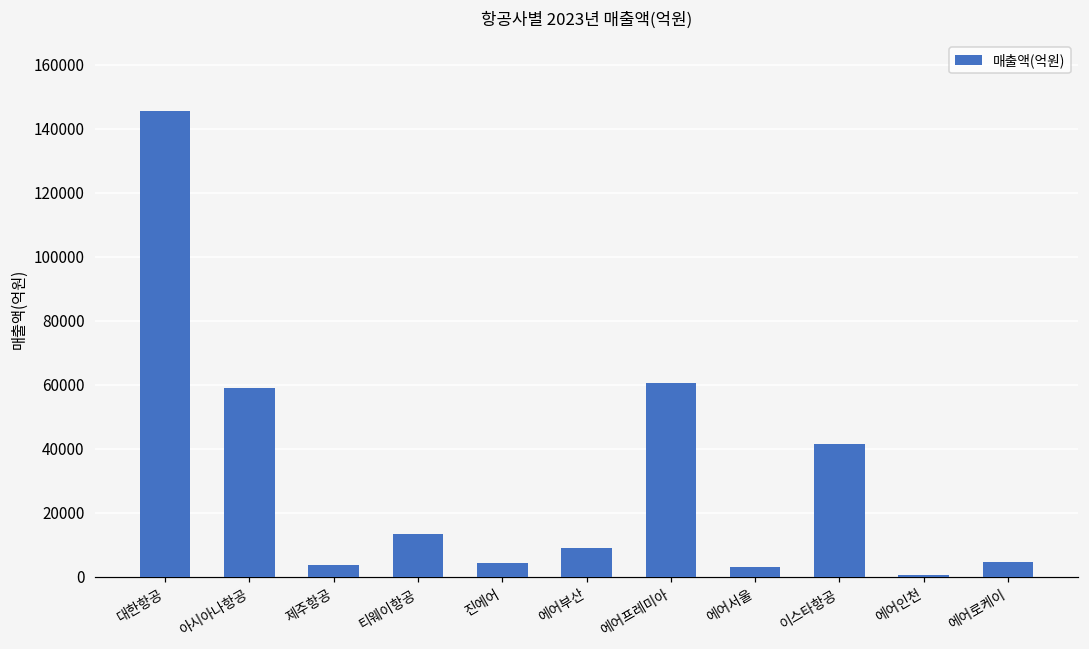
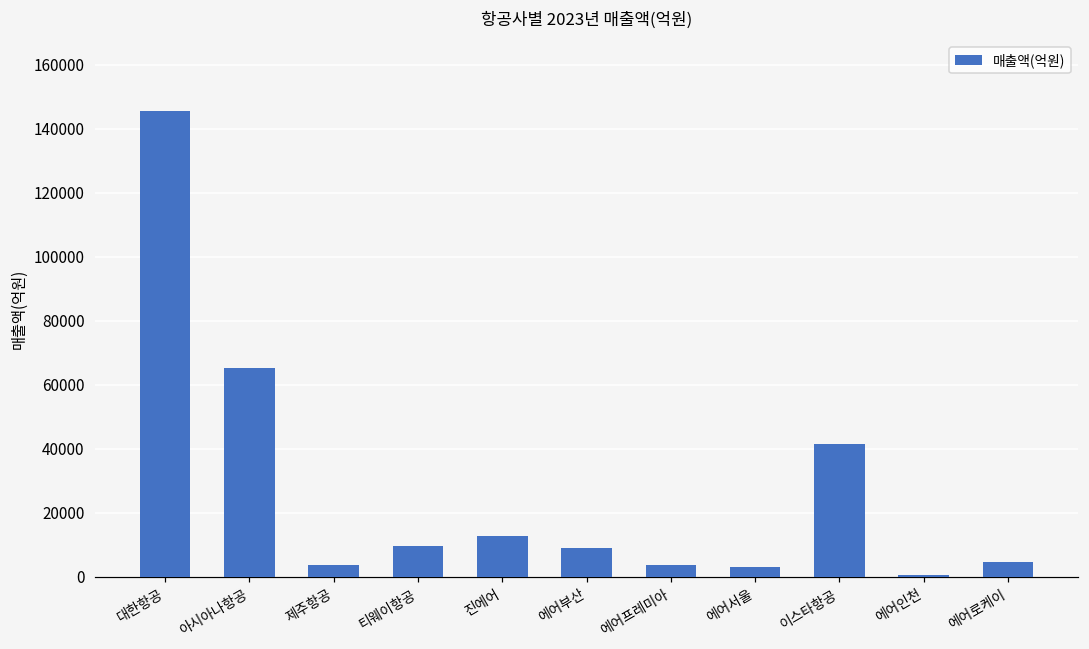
아시아나항공: 59000 -> 65000
티웨이항공: 13000 -> 10000
진에어: 4000 -> 13000
에어프레미아: 61000 -> 4000
